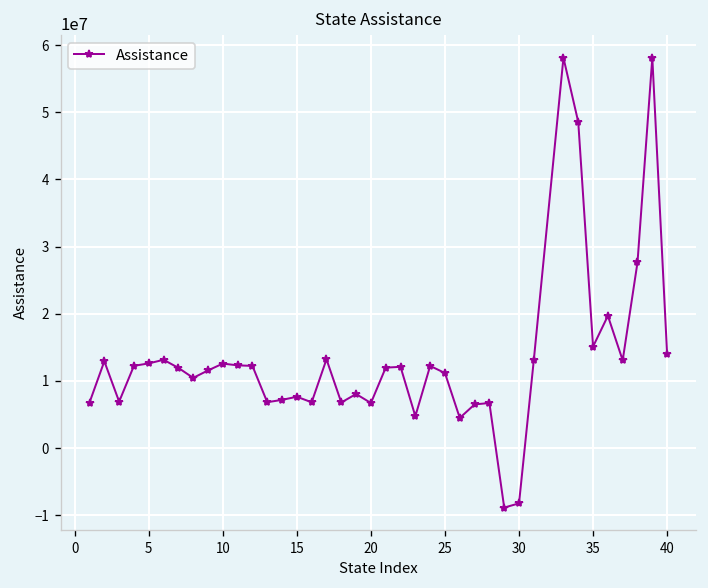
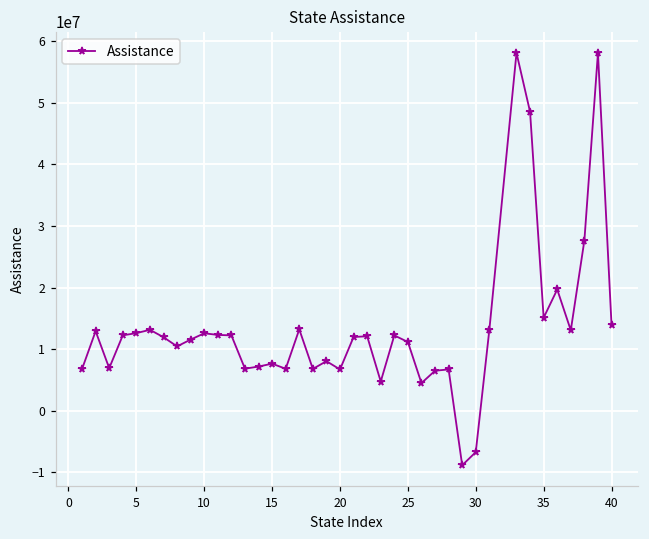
30: -8000000 -> -7000000
